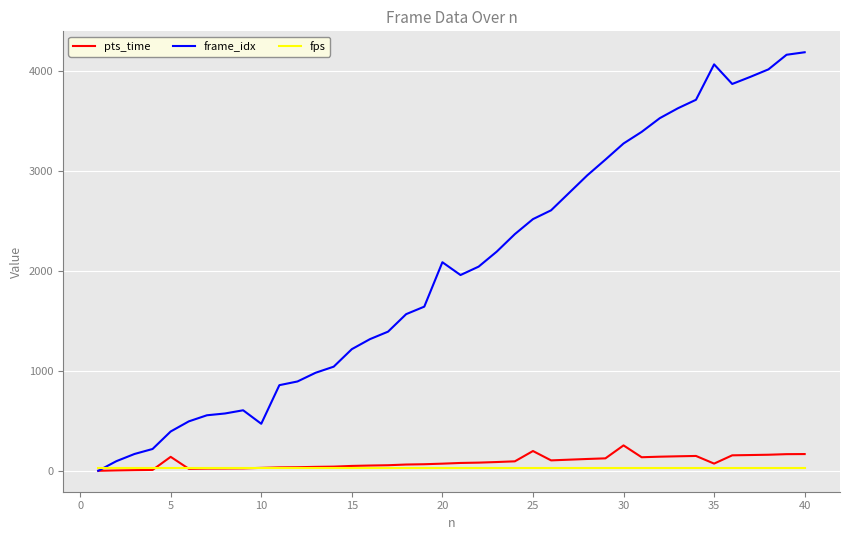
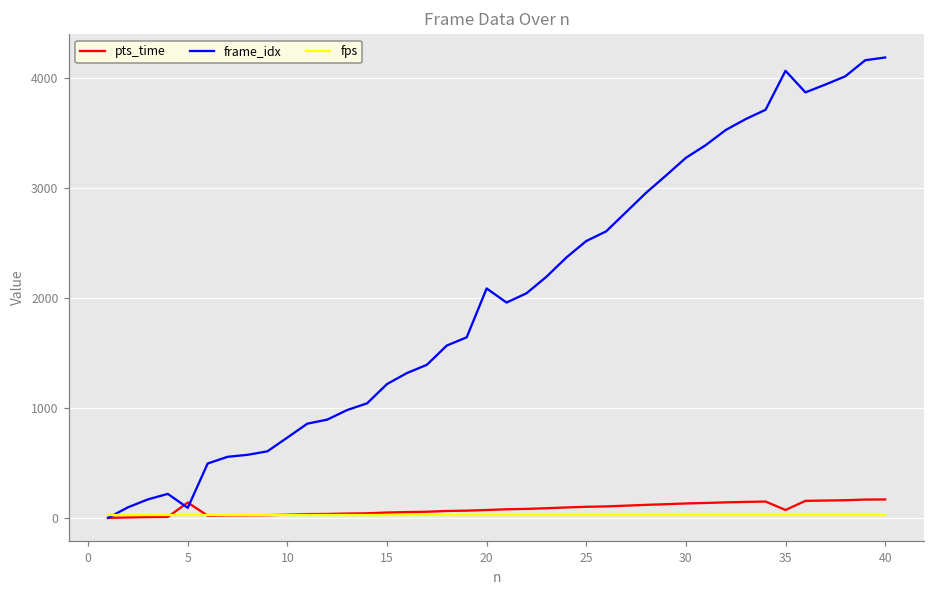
frame_idx, 5: 390 -> 90
frame_idx, 10: 470 -> 730
pts_time, 25: 200 -> 100
pts_time, 30: 250 -> 130
